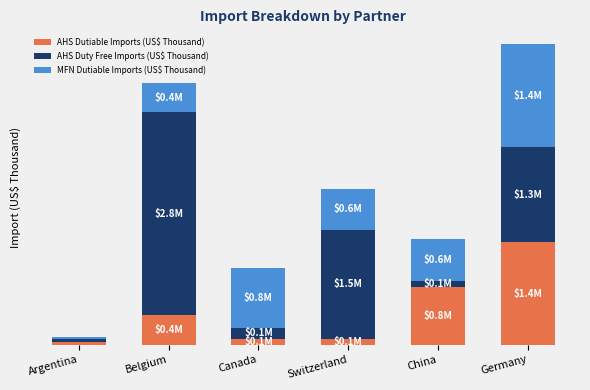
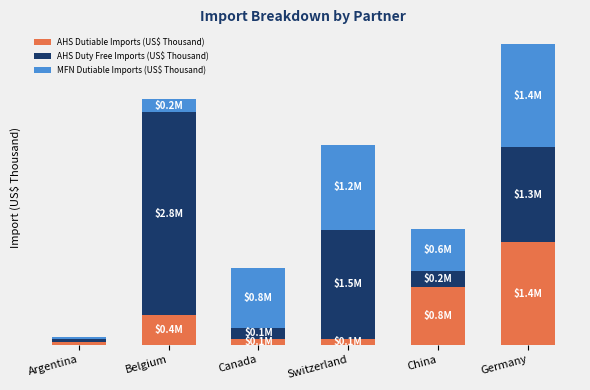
MFN Dutiable Imports (US$ Thousand), Belgium: $0.4M -> $0.2M
MFN Dutiable Imports (US$ Thousand), Switzerland: $0.6M -> $1.2M
AHS Duty Free Imports (US$ Thousand), China: $0.1M -> $0.2M
